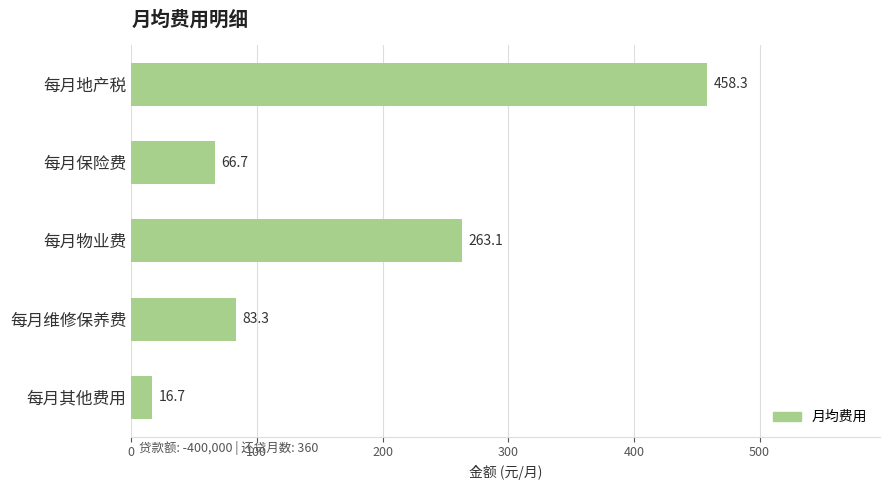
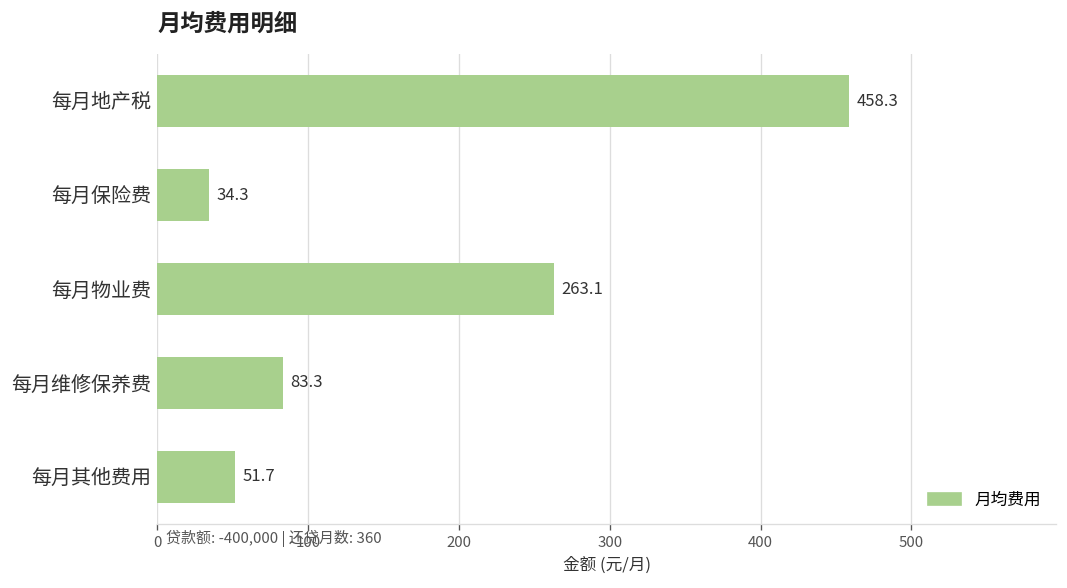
每月保险费: 66.7 -> 34.3
每月其他费用: 16.7 -> 51.7
